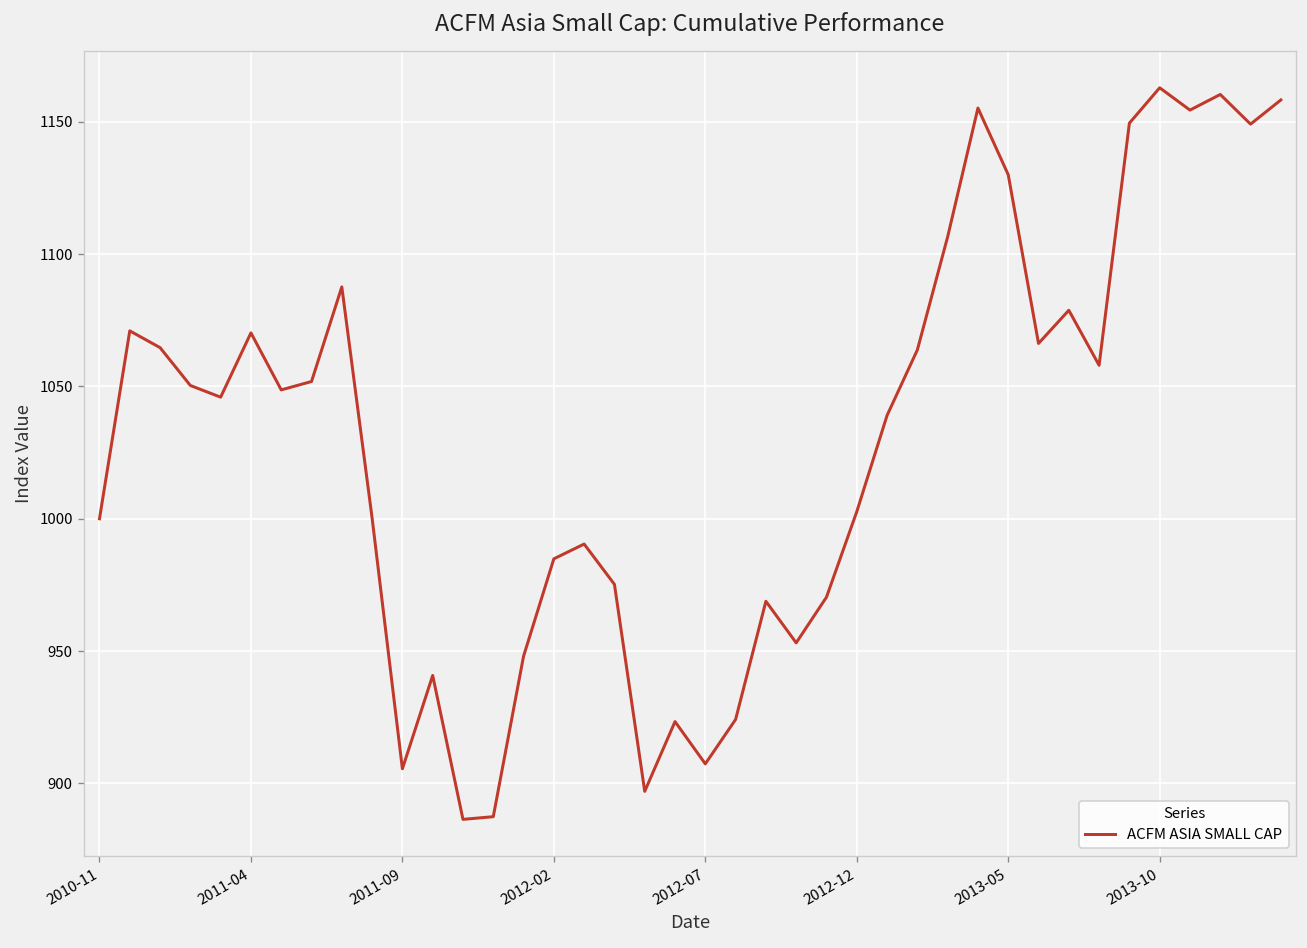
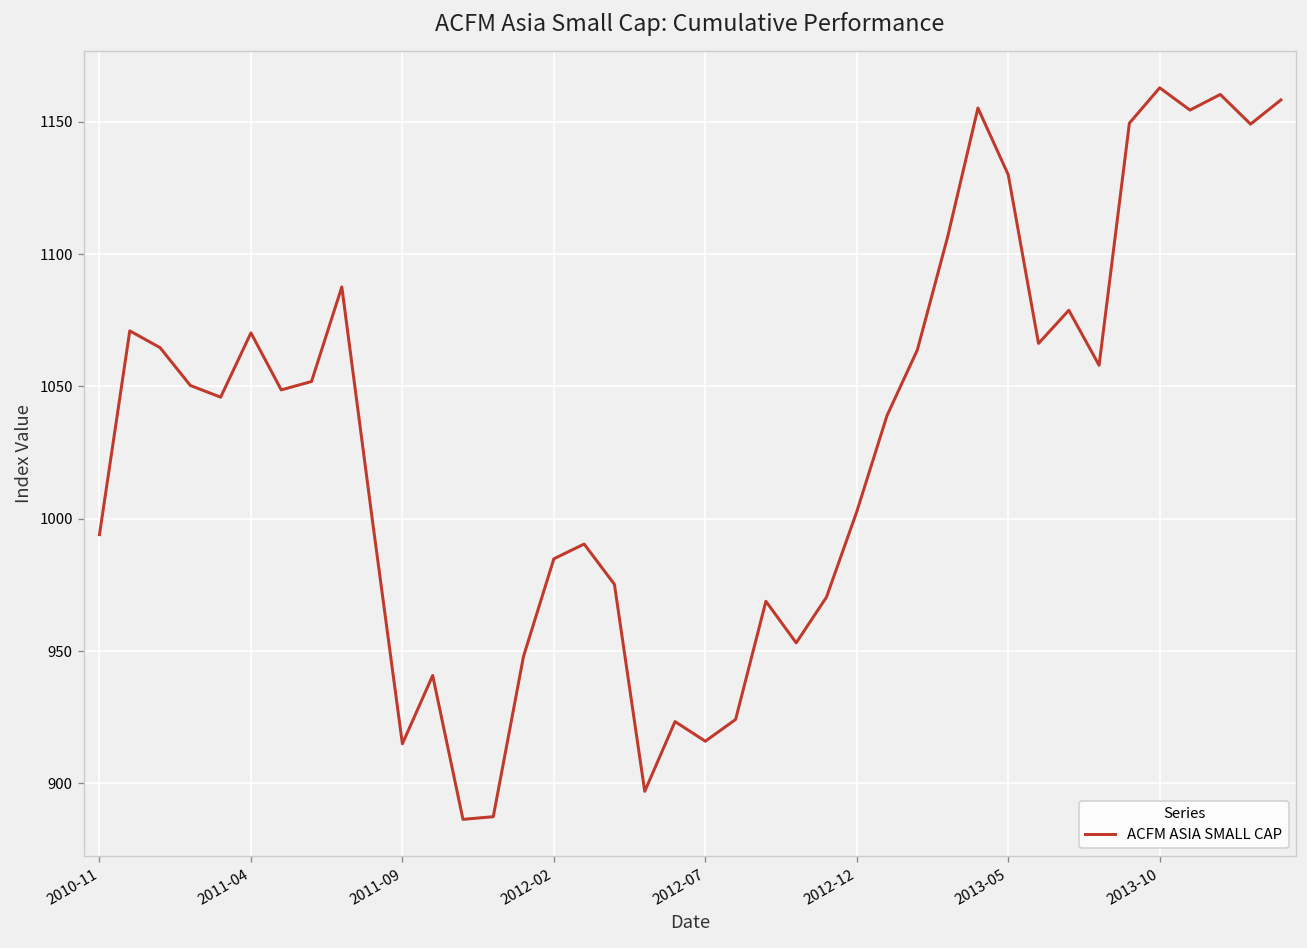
2010-11: 1000 -> 994
2011-09: 906 -> 915
2012-07: 907 -> 916
